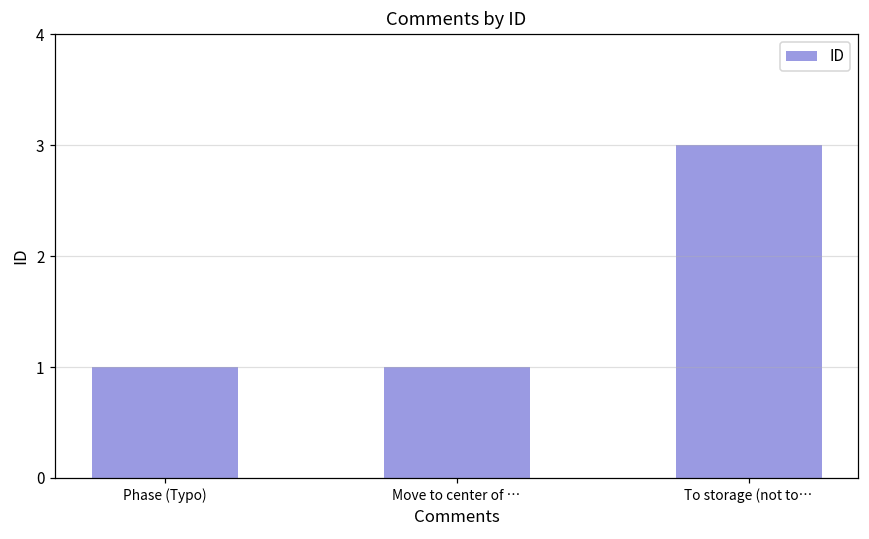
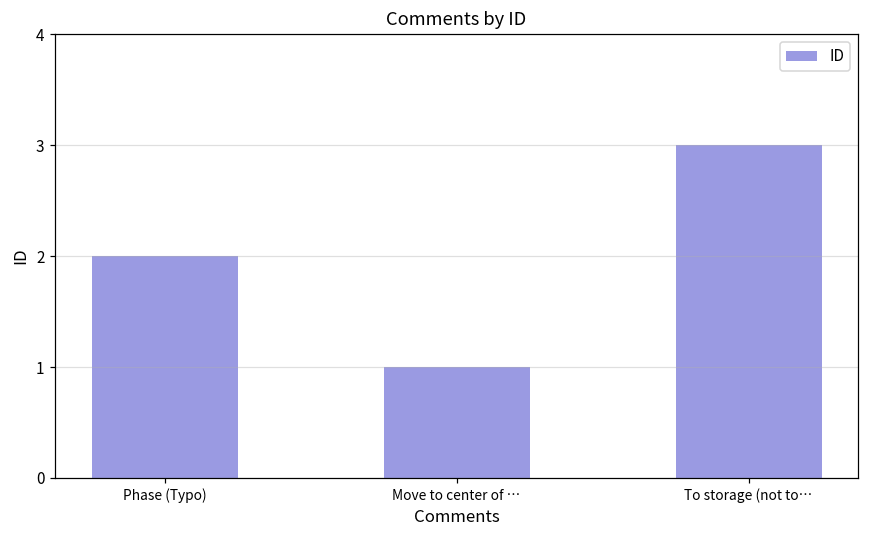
Phase (Typo): 1 -> 2
